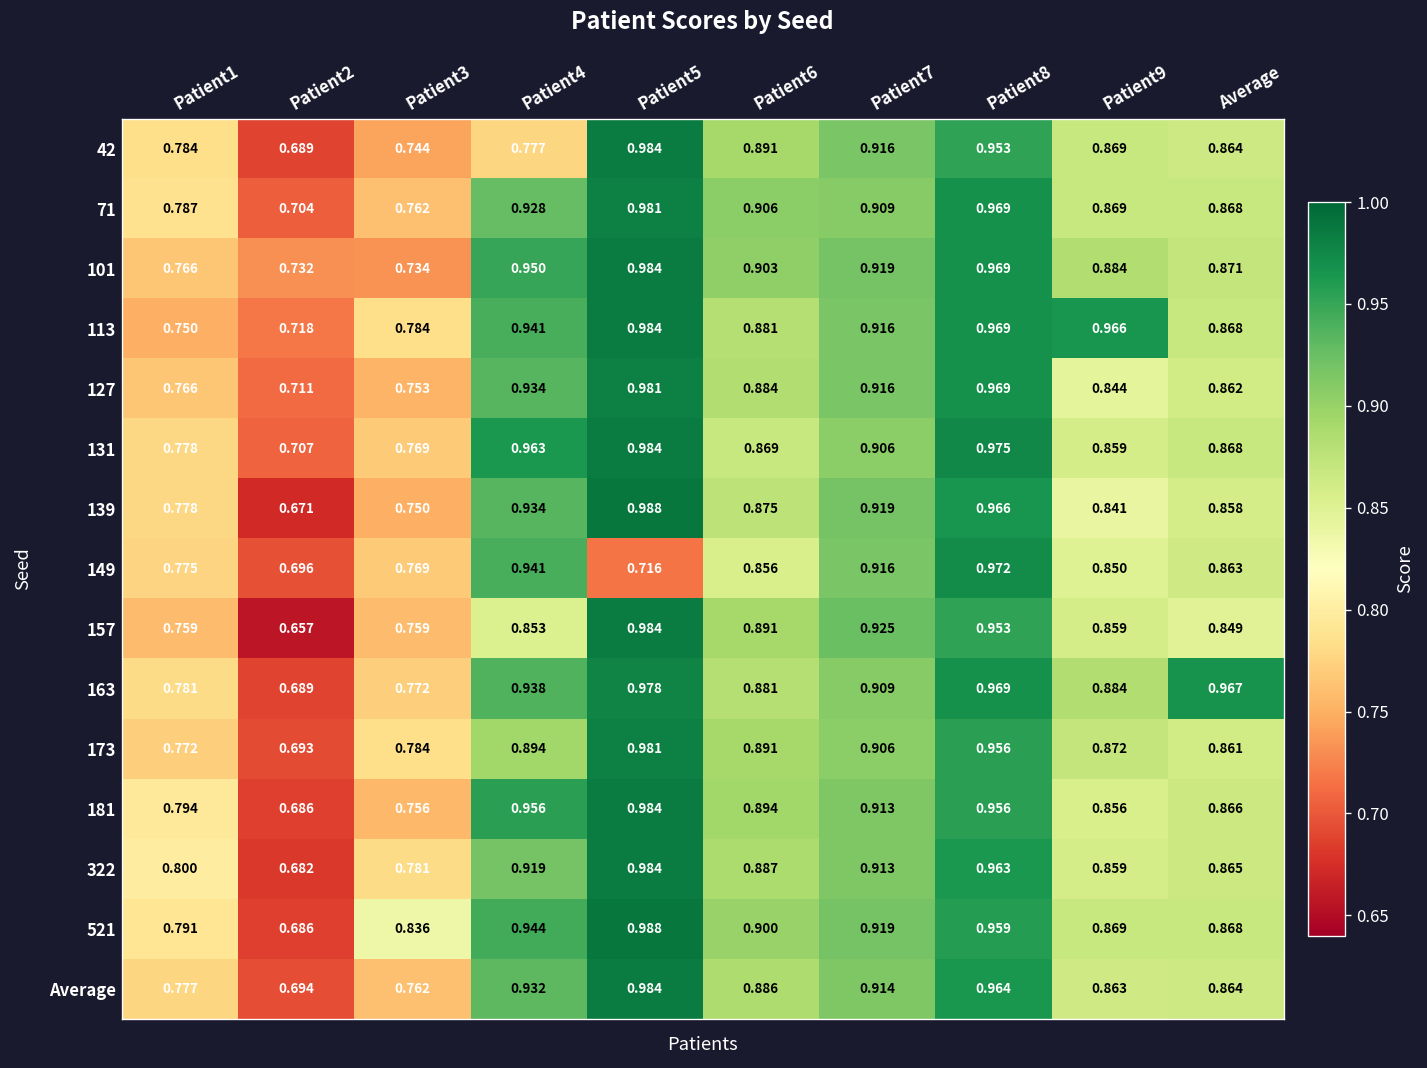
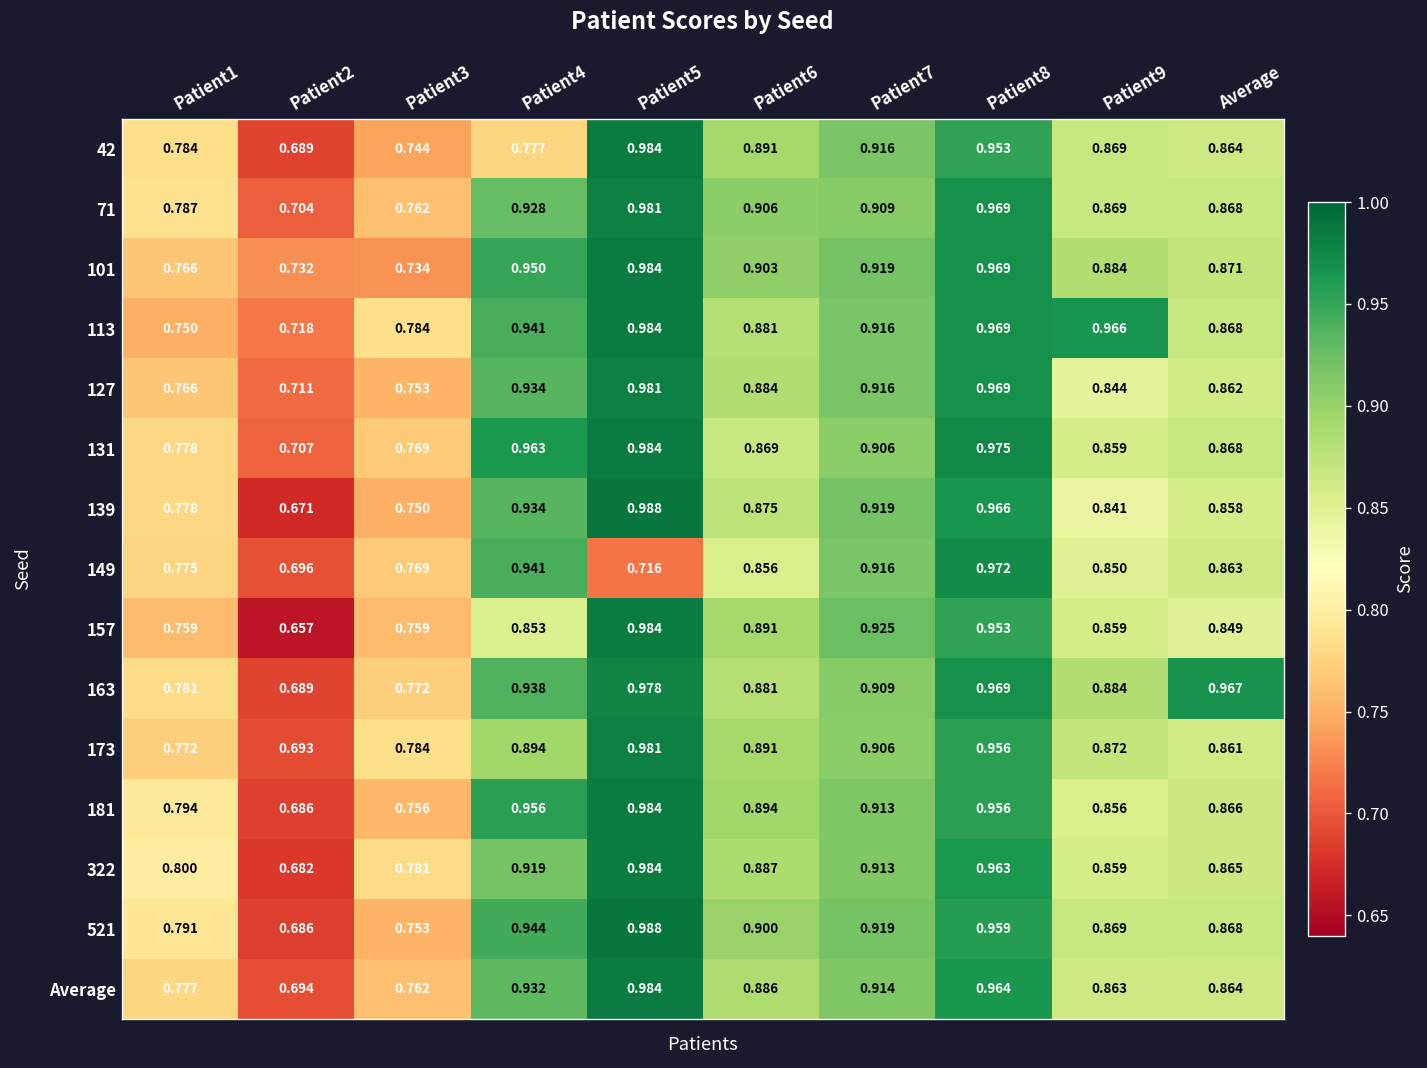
521, Patient3: 0.836 -> 0.753
